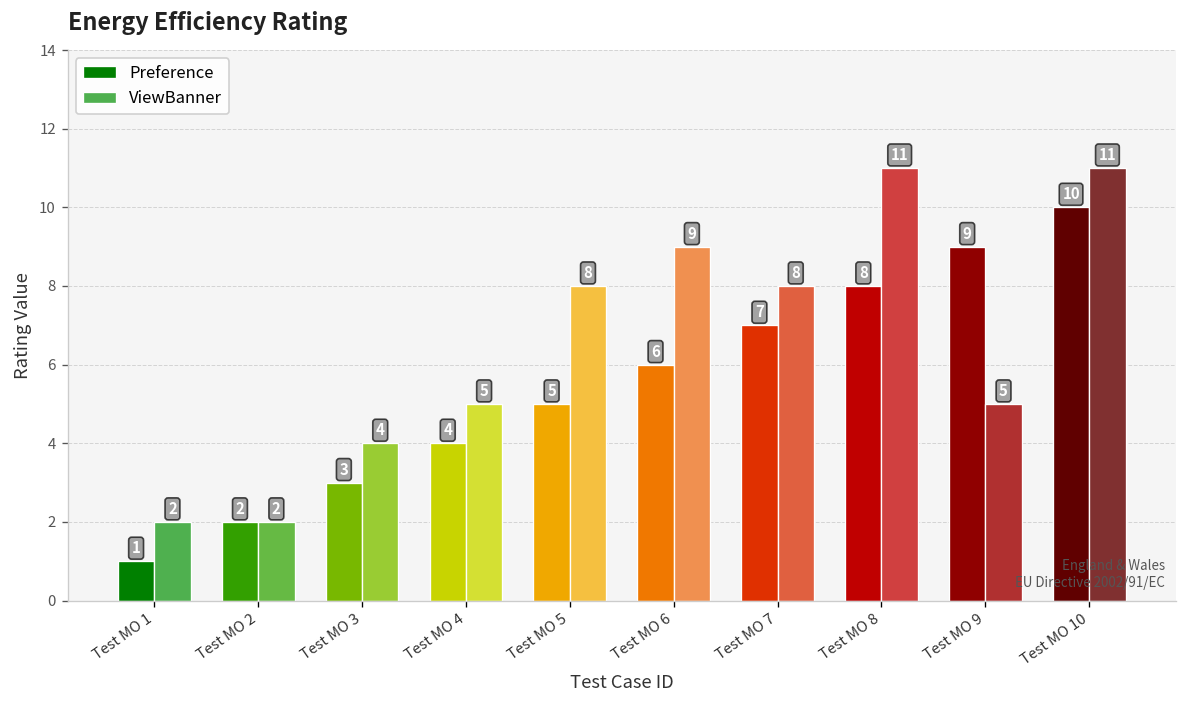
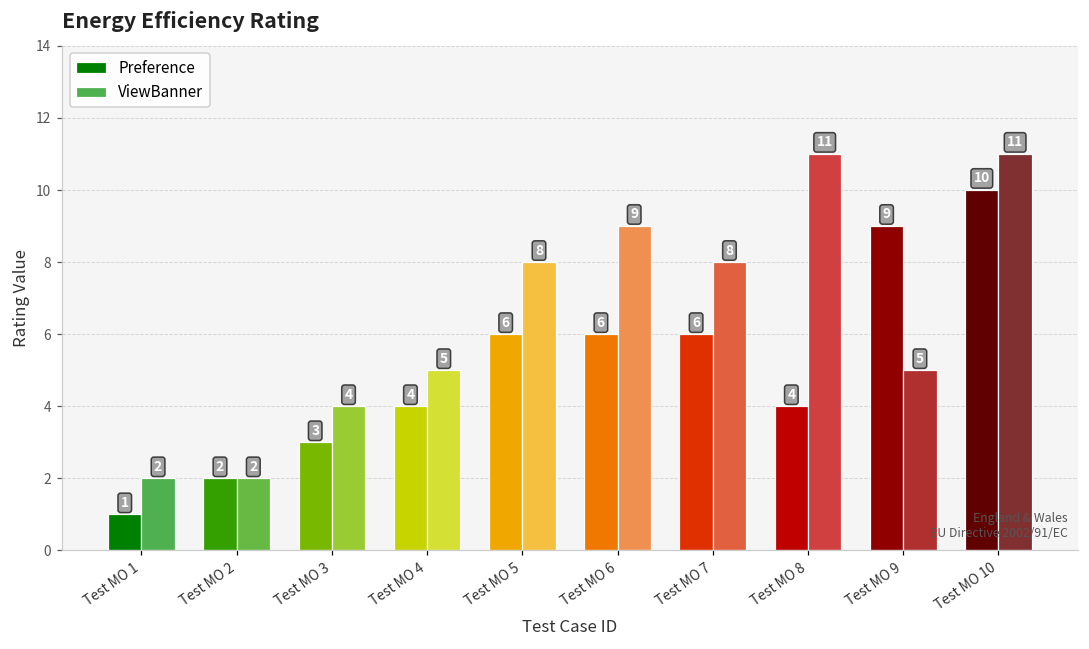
Preference, Test MO 5: 5 -> 6
Preference, Test MO 7: 7 -> 6
Preference, Test MO 8: 8 -> 4
